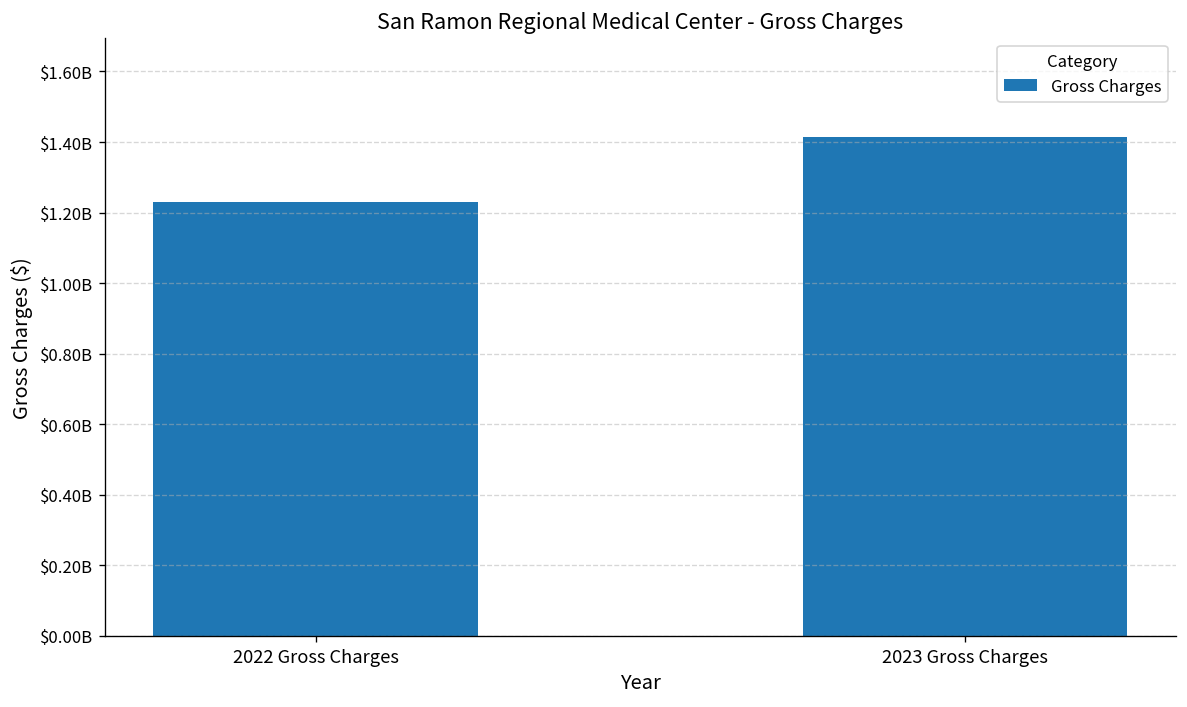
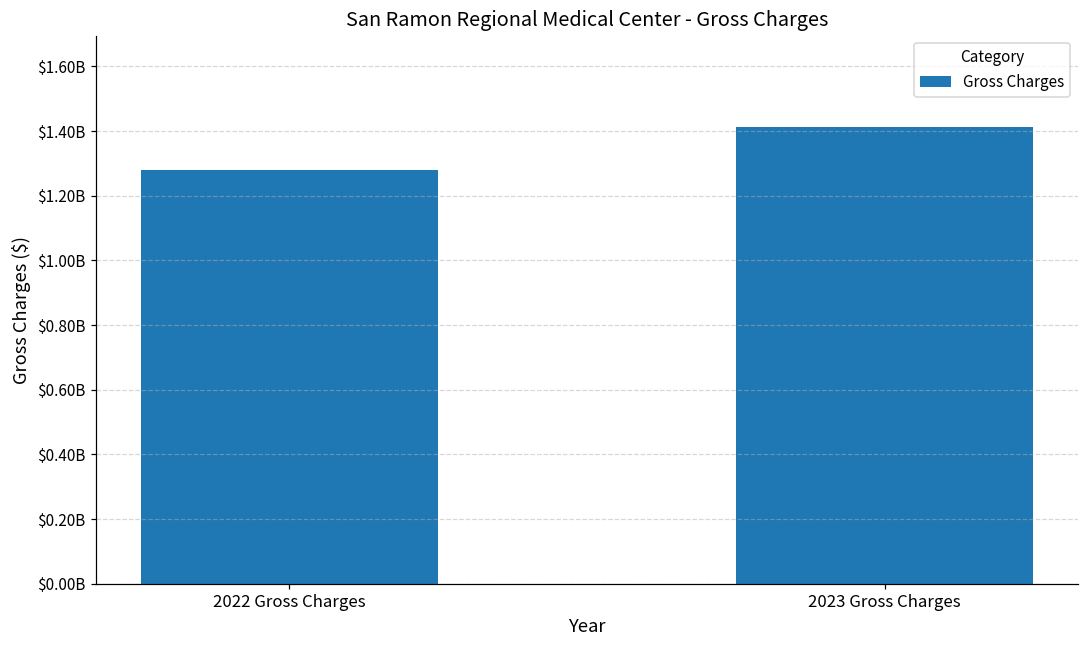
2022 Gross Charges: $1230000000 -> $1280000000
